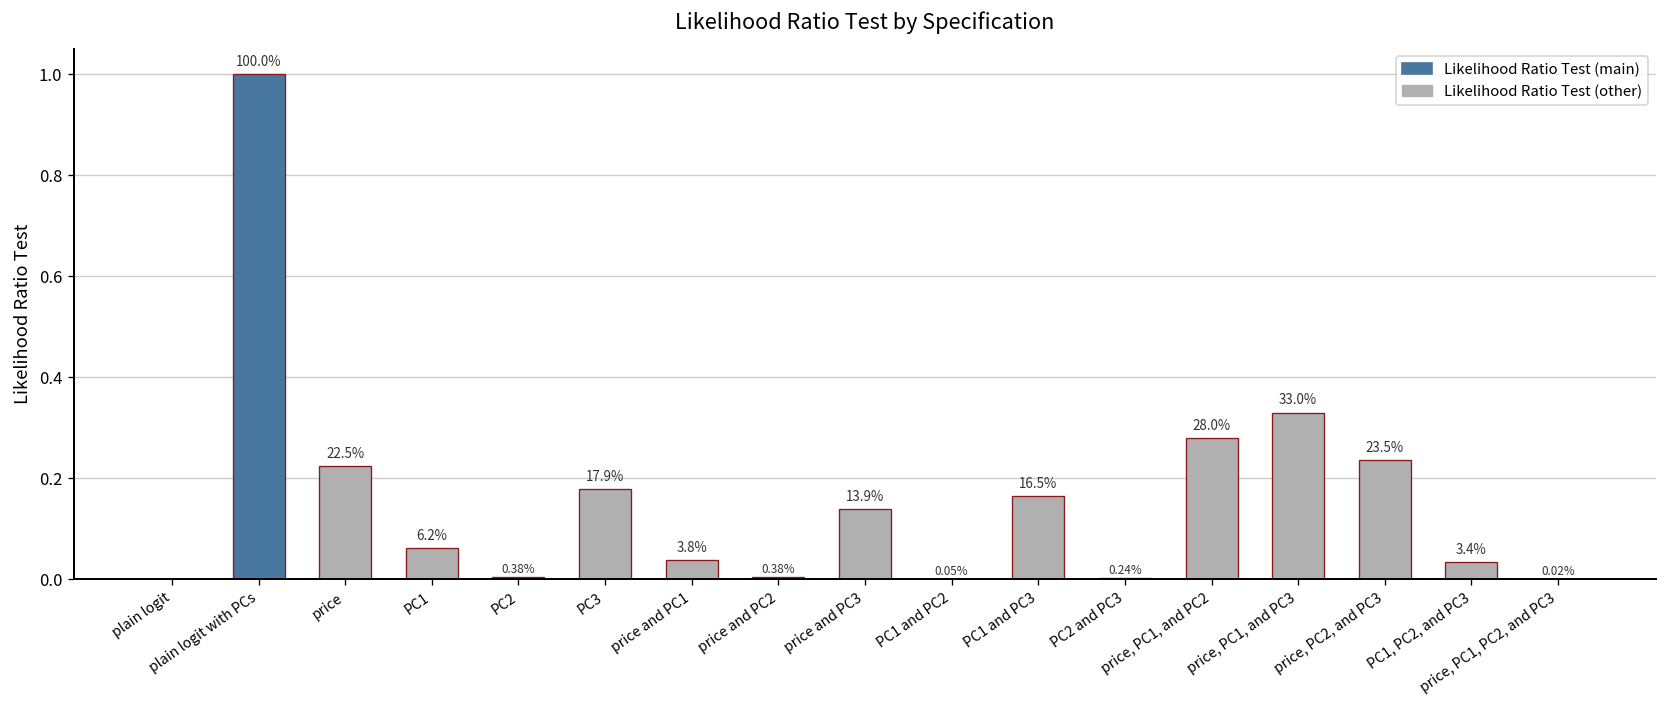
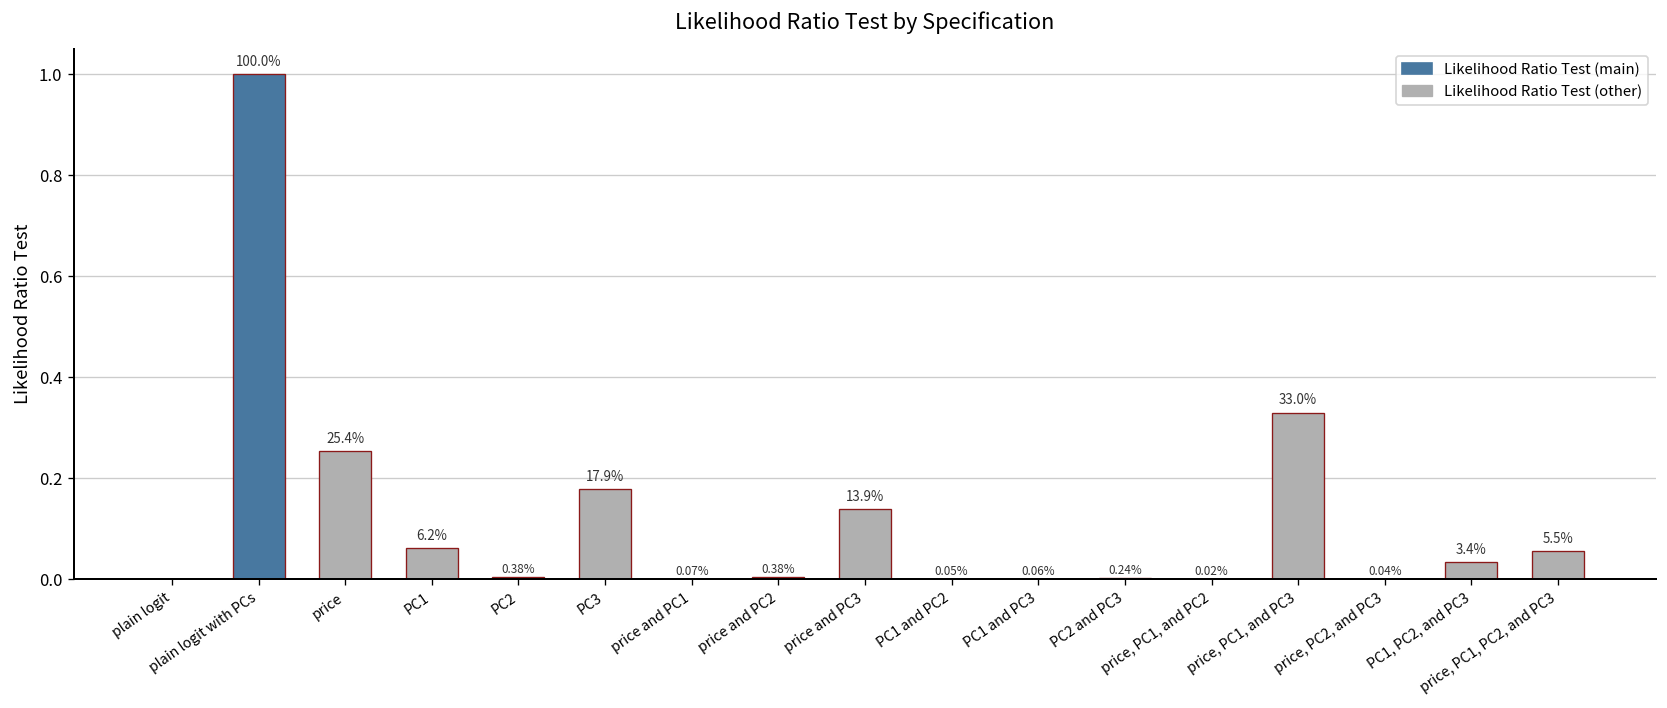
price: 22.5% -> 25.4%
price and PC1: 3.8% -> 0.07%
PC1 and PC3: 16.5% -> 0.06%
price, PC1, and PC2: 28.0% -> 0.02%
price, PC2, and PC3: 23.5% -> 0.04%
price, PC1, PC2, and PC3: 0.02% -> 5.5%
